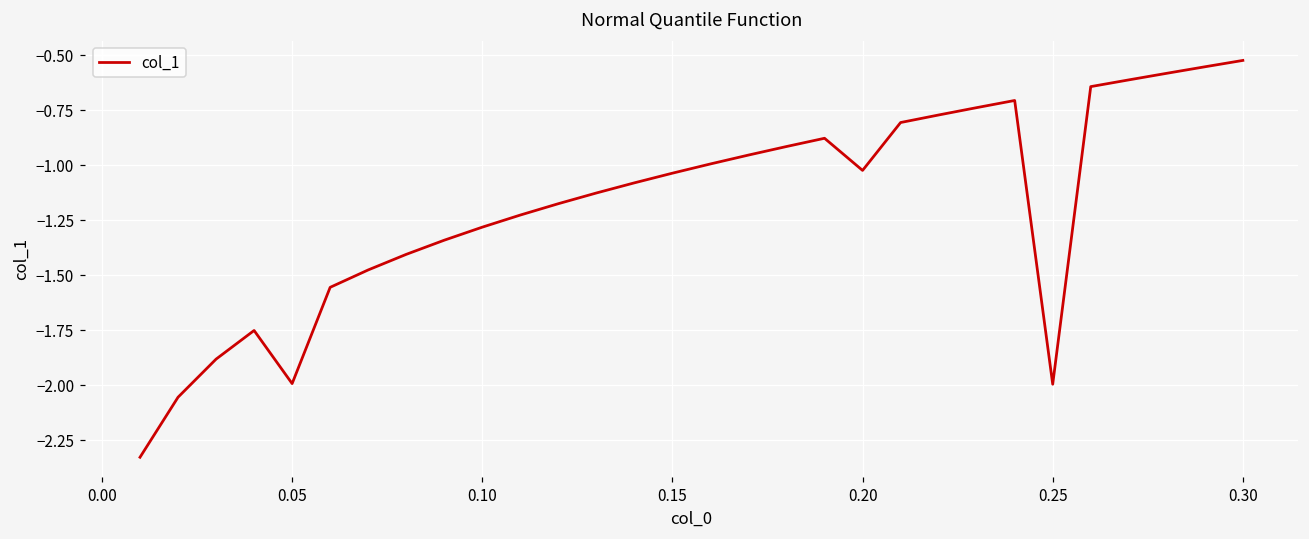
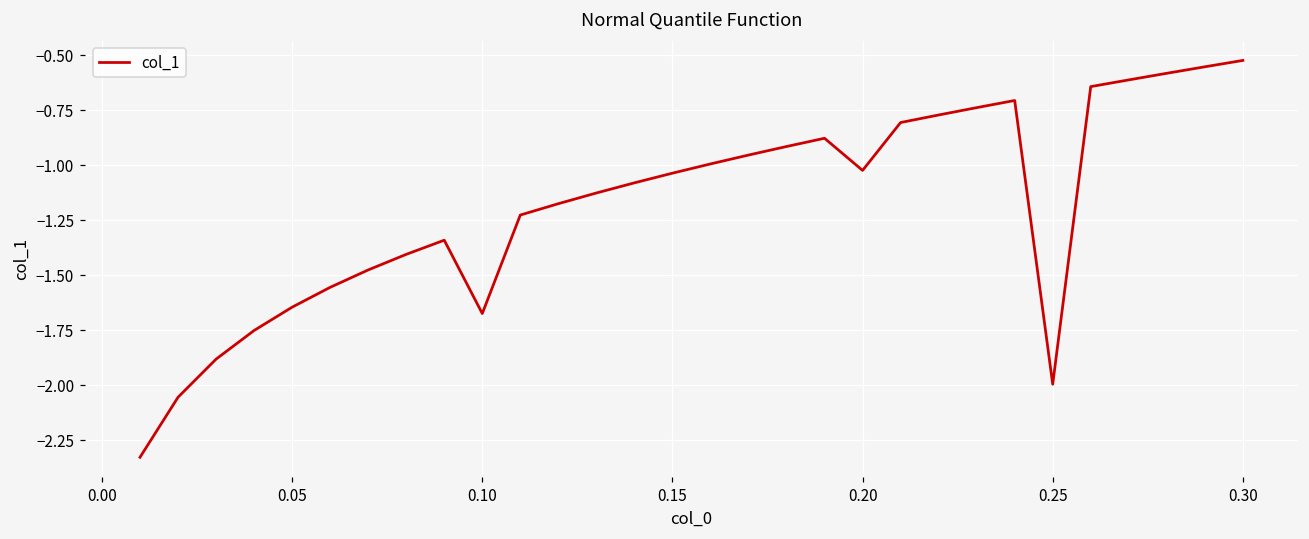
0.05: -1.99 -> -1.64
0.10: -1.28 -> -1.67
